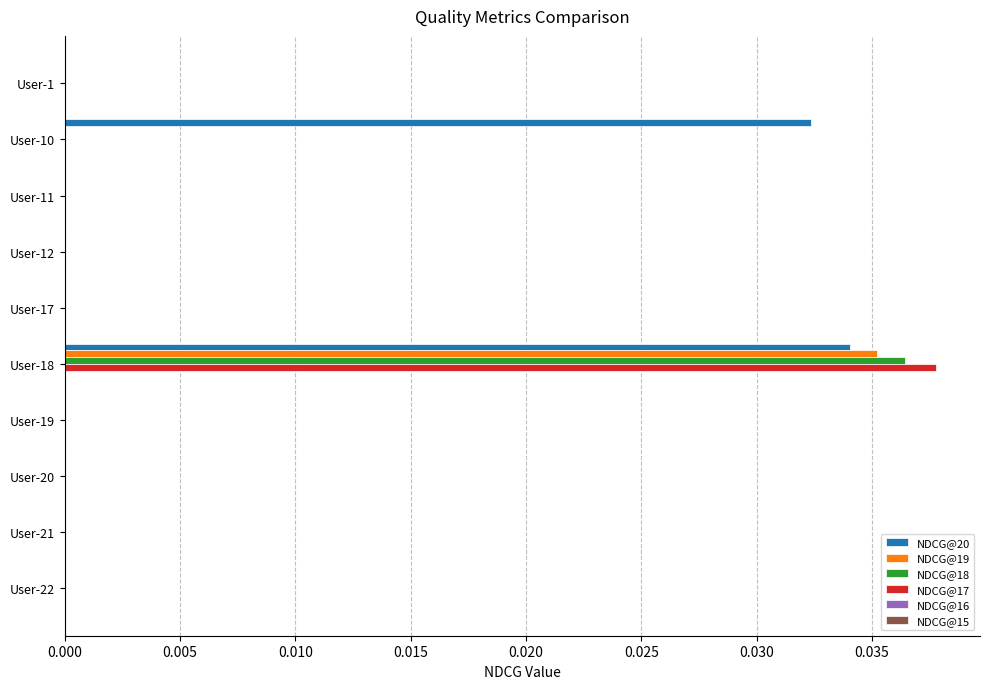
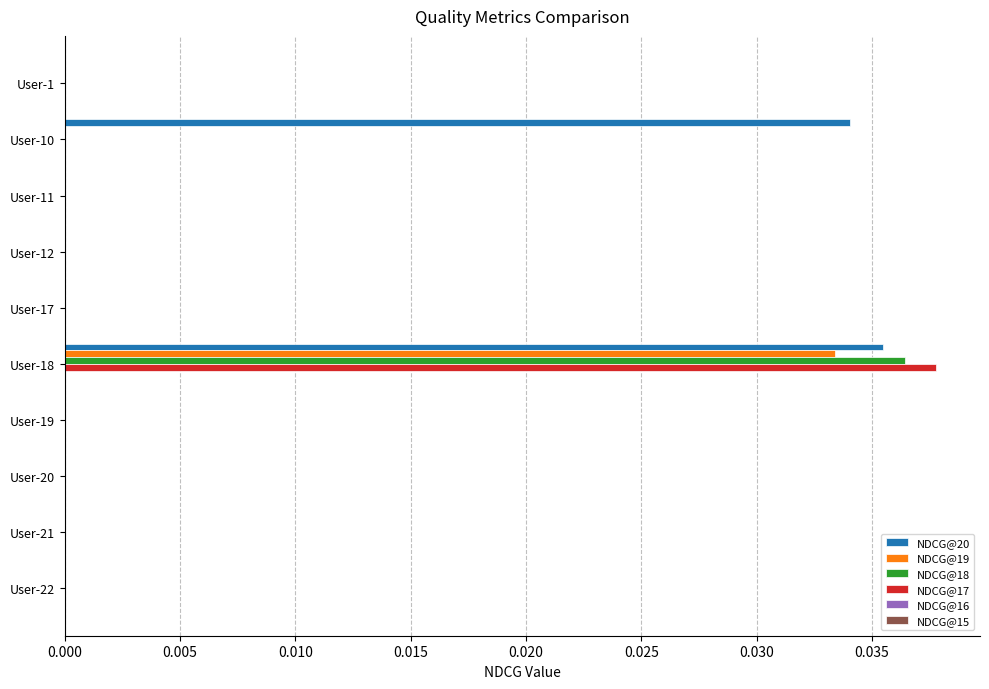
NDCG@20, User-10: 0.0323 -> 0.0340
NDCG@20, User-18: 0.0341 -> 0.0355
NDCG@19, User-18: 0.0352 -> 0.0334
